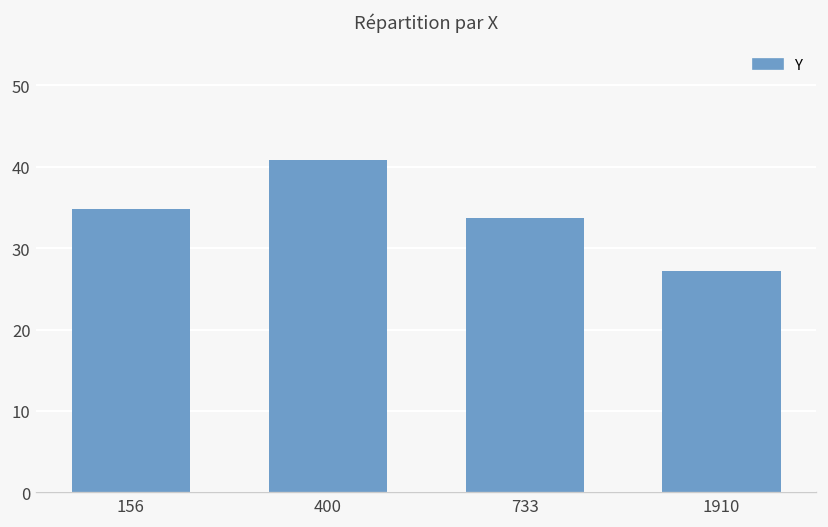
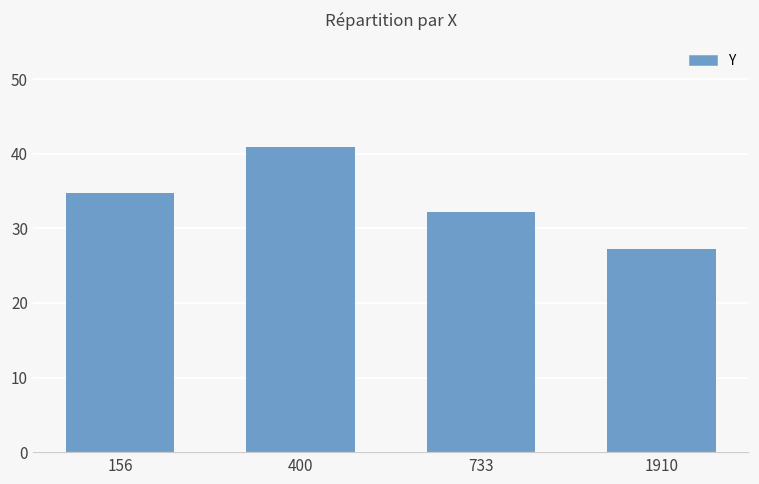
733: 34 -> 32
